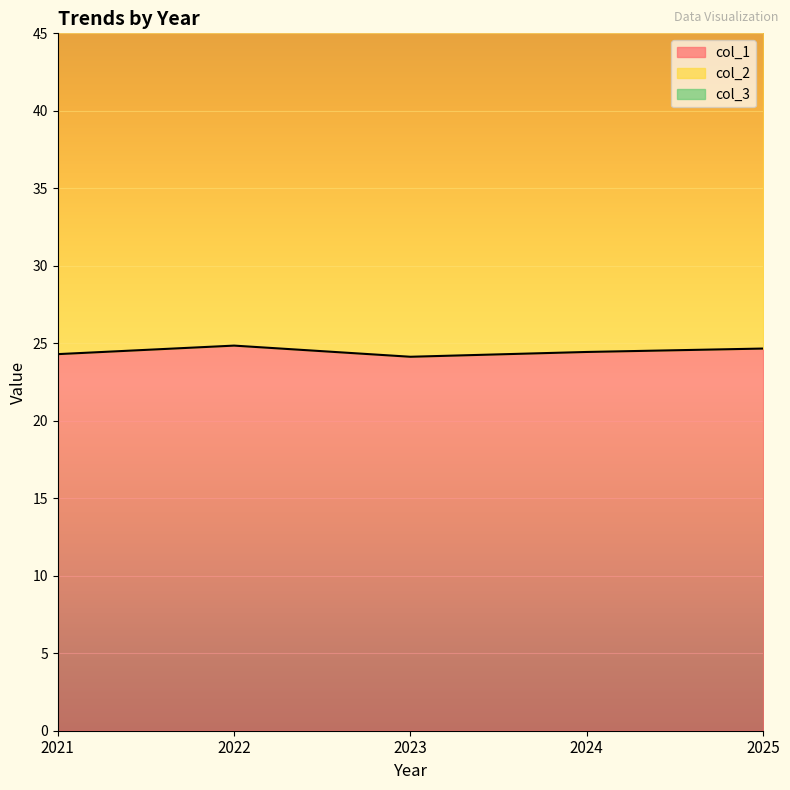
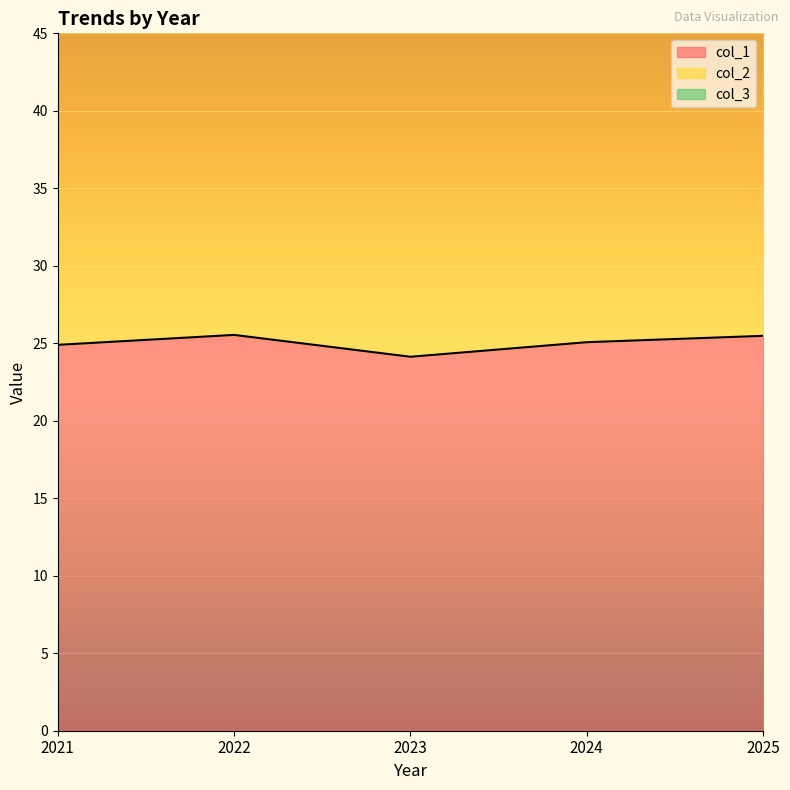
col_1, 2021: 24.3 -> 24.9
col_1, 2022: 24.9 -> 25.5
col_1, 2024: 24.4 -> 25.1
col_1, 2025: 24.7 -> 25.5
